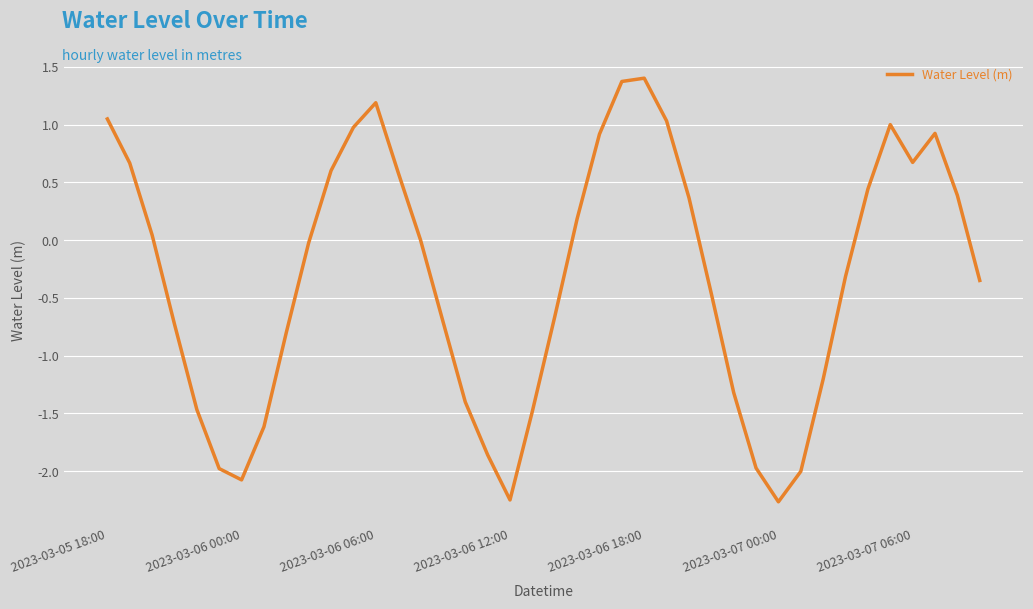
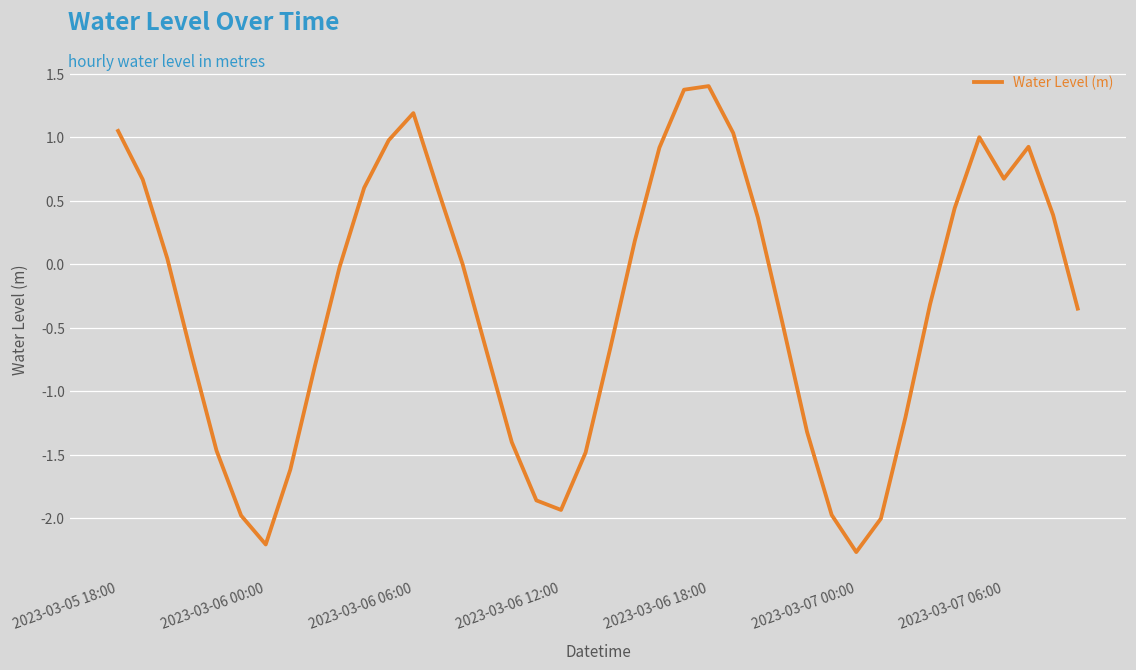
2023-03-06 00:00: -2.08 -> -2.20
2023-03-06 12:00: -2.25 -> -1.93
